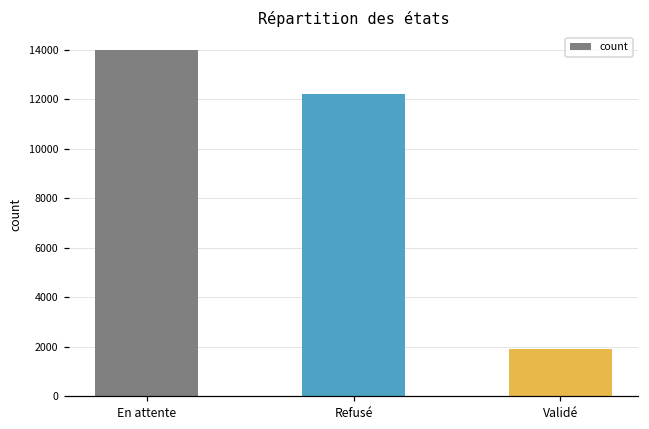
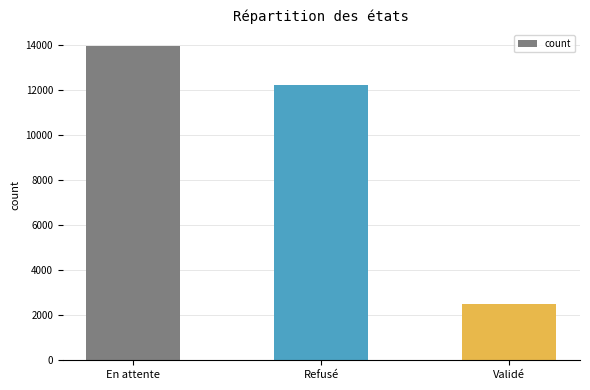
Validé: 1900 -> 2500
